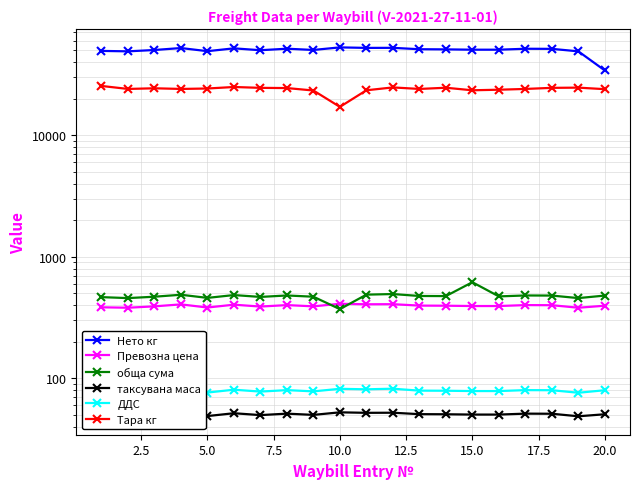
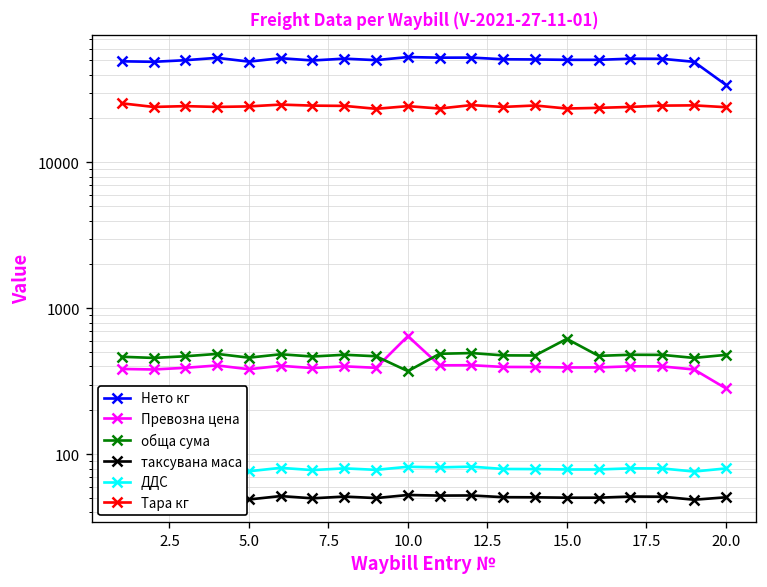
Превозна цена, 10.0: 410 -> 600
Тара кг, 10.0: 17000 -> 24000
Превозна цена, 20.0: 400 -> 280
